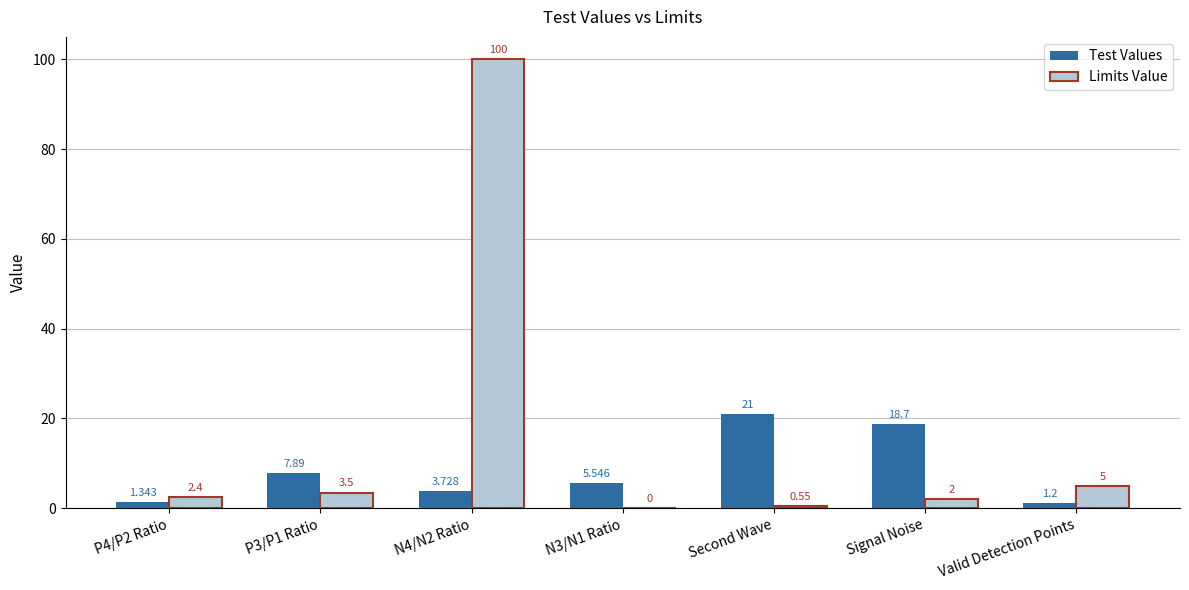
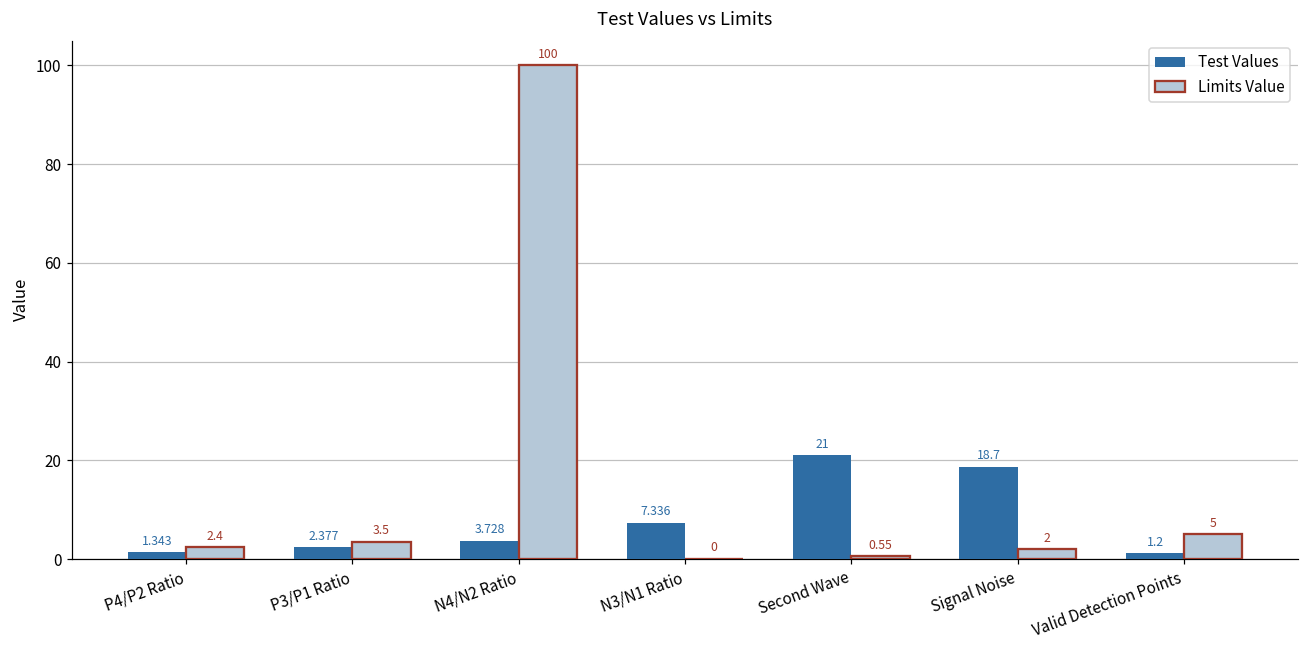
Test Values, P3/P1 Ratio: 7.89 -> 2.377
Test Values, N3/N1 Ratio: 5.546 -> 7.336
